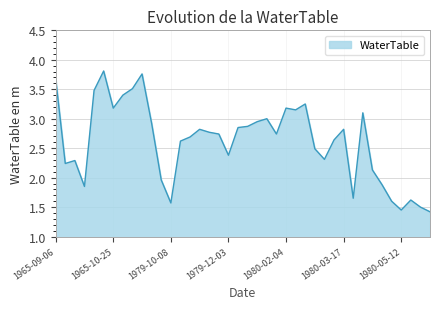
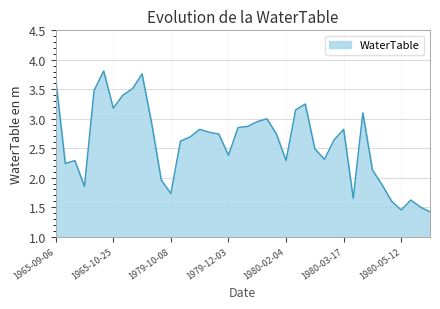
1979-10-08: 1.6 -> 1.7
1980-02-04: 3.2 -> 2.3
